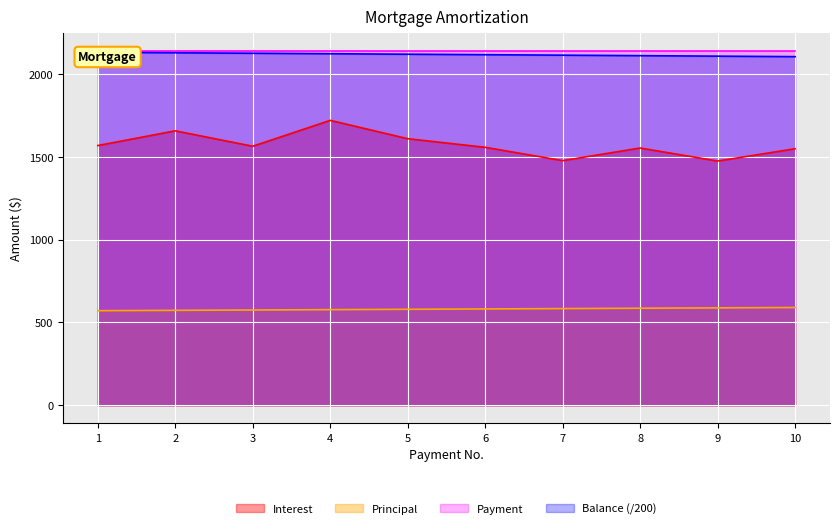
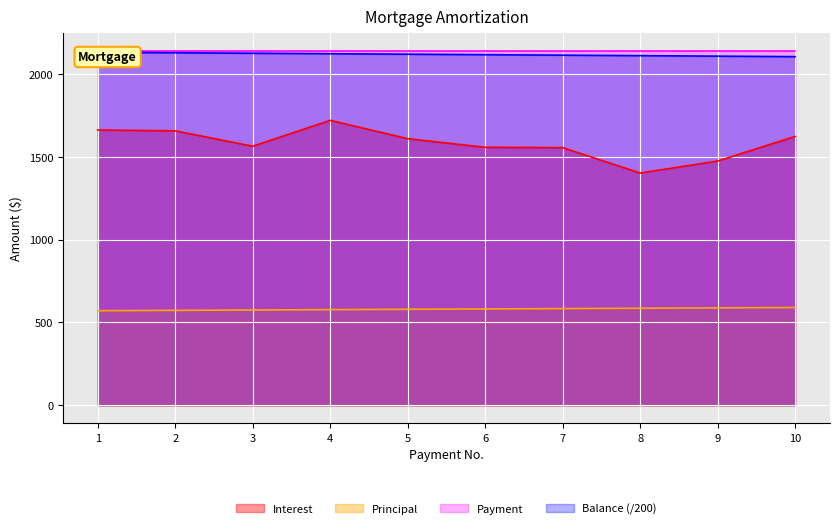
Interest, 1: 1570 -> 1660
Interest, 7: 1480 -> 1550
Interest, 8: 1550 -> 1400
Interest, 10: 1550 -> 1620
